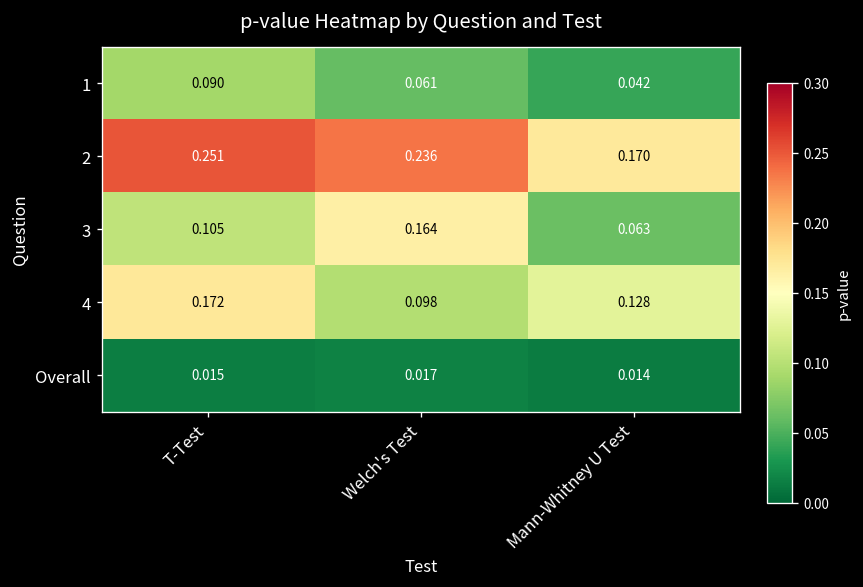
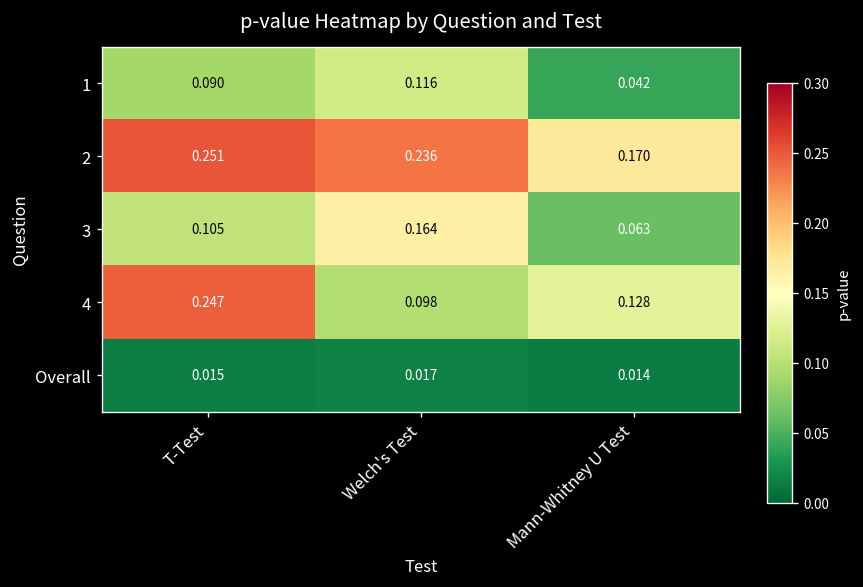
1, Welch's Test: 0.061 -> 0.116
4, T-Test: 0.172 -> 0.247
